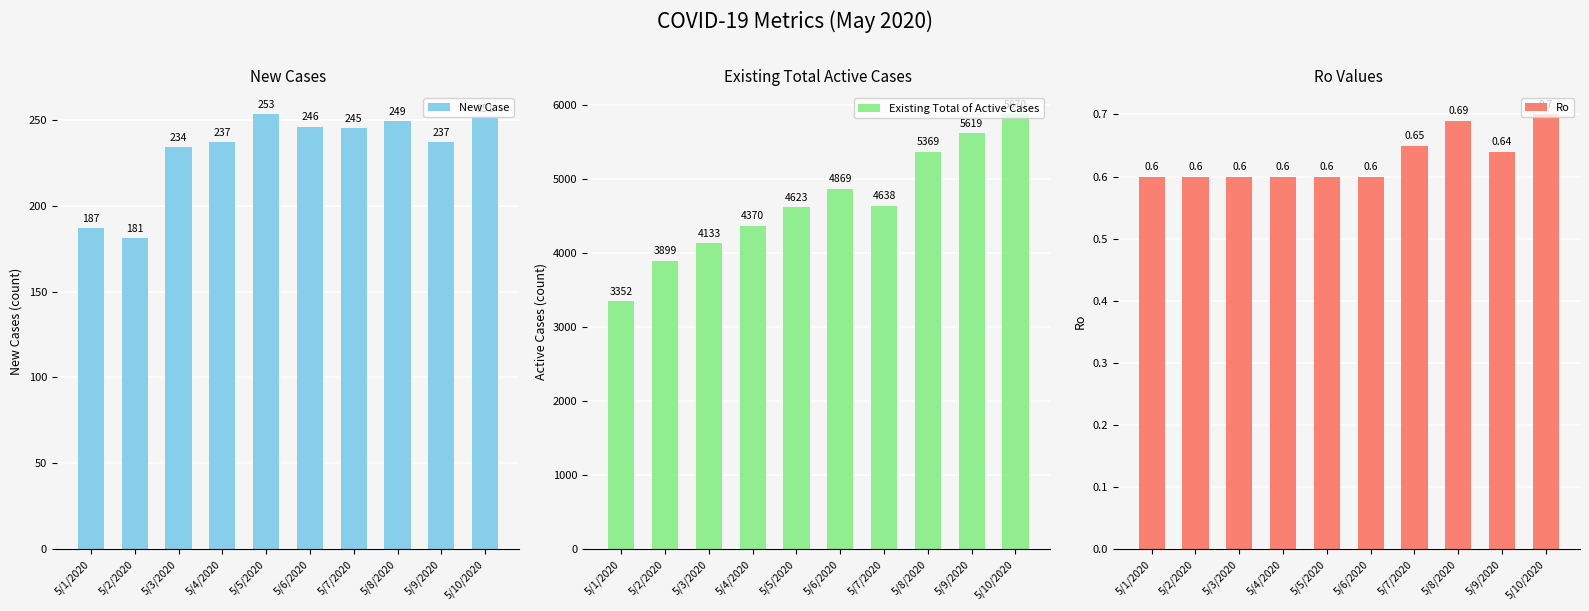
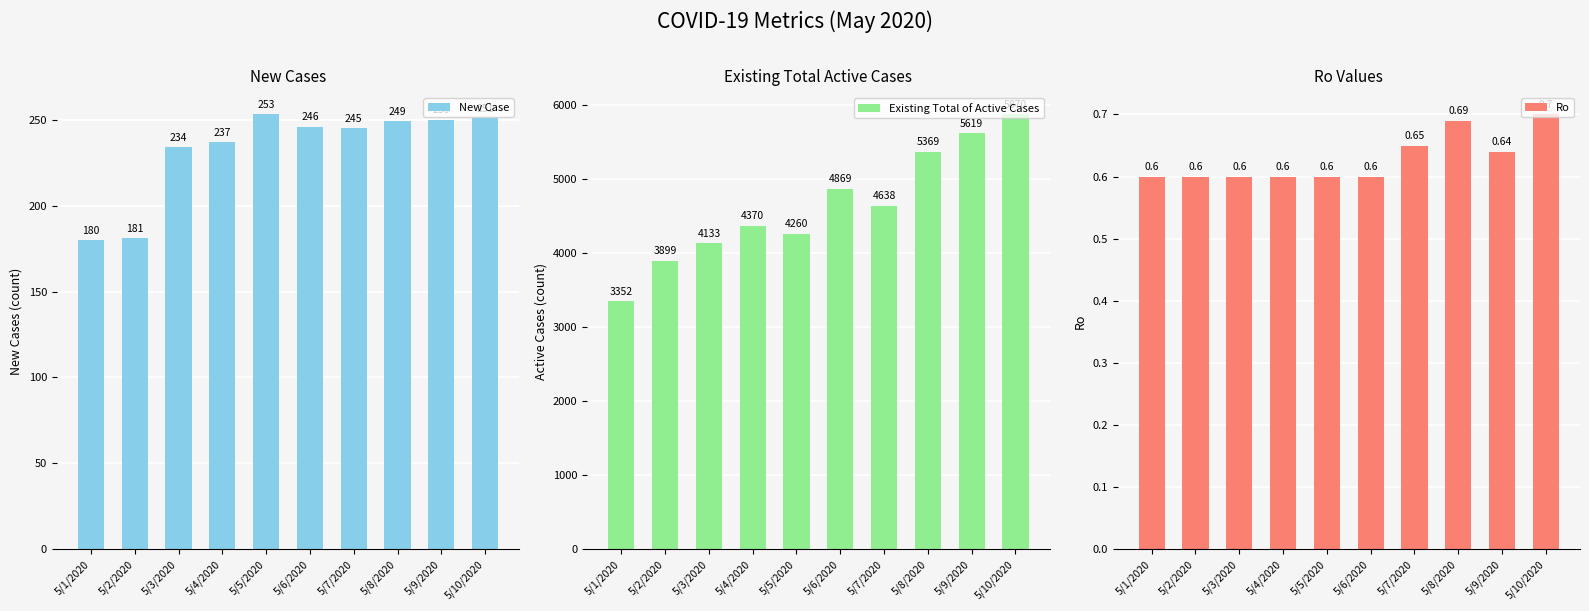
New Cases, 5/1/2020: 187 -> 180
New Cases, 5/9/2020: 237 -> 250
Existing Total Active Cases, 5/5/2020: 4623 -> 4260
